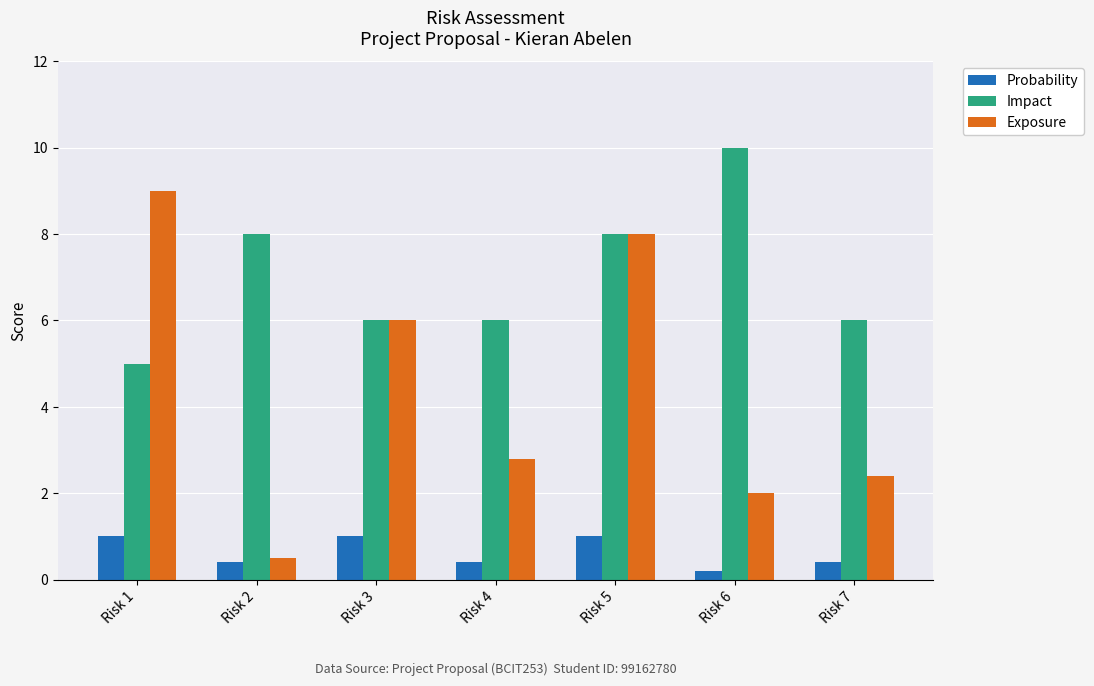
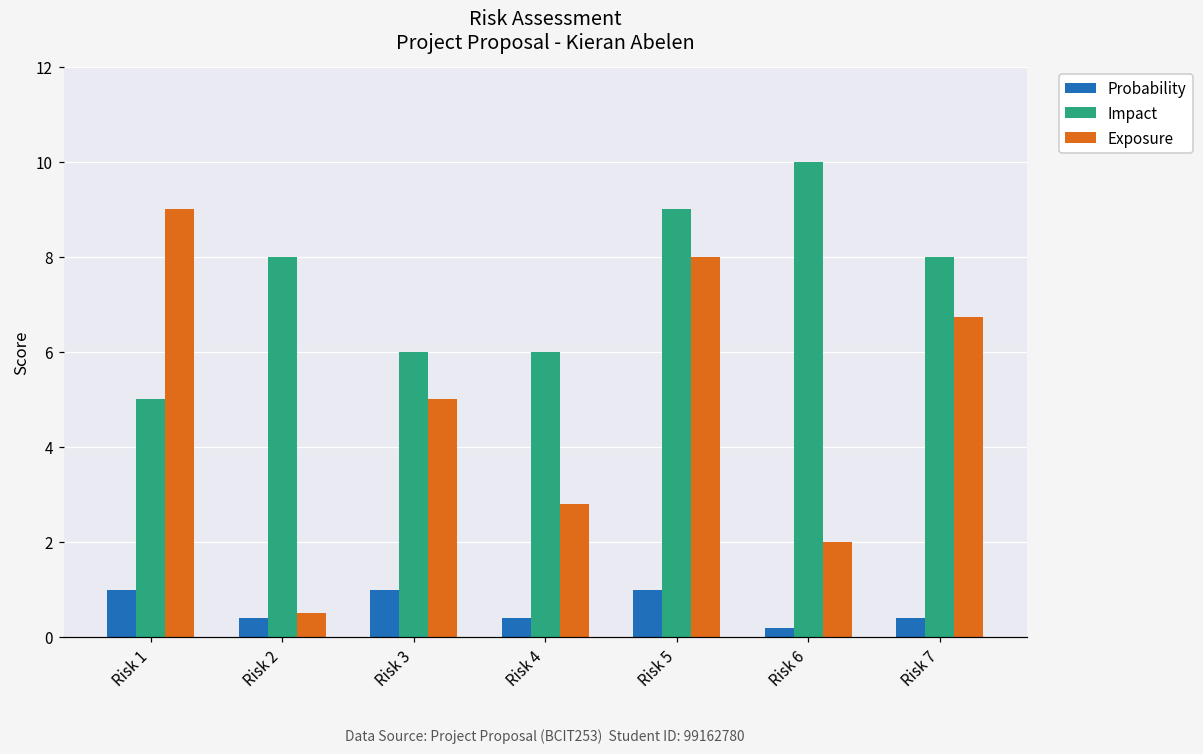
Exposure, Risk 3: 6 -> 5
Impact, Risk 5: 8 -> 9
Impact, Risk 7: 6 -> 8
Exposure, Risk 7: 2.4 -> 6.7
